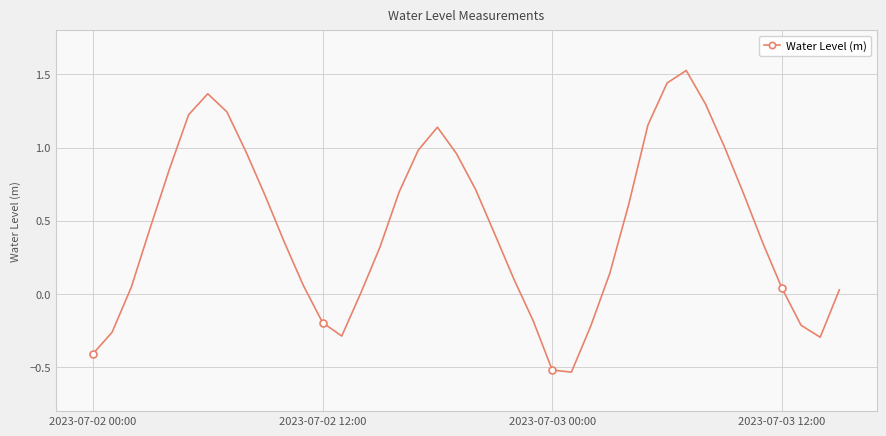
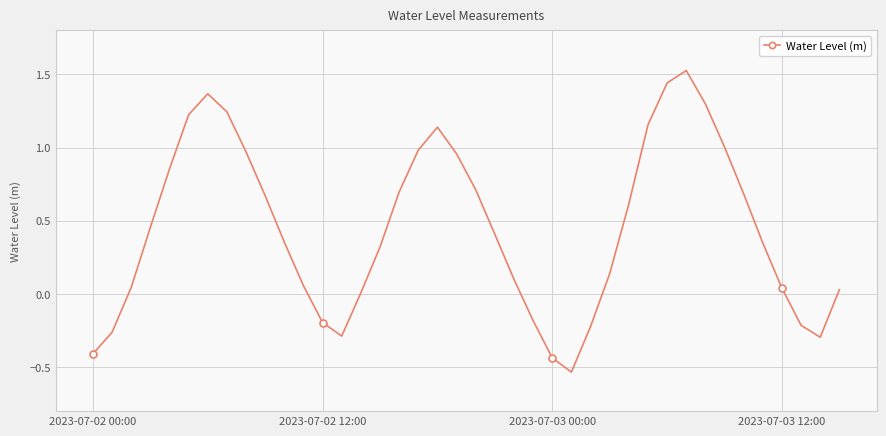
2023-07-03 00:00: -0.52 -> -0.44
